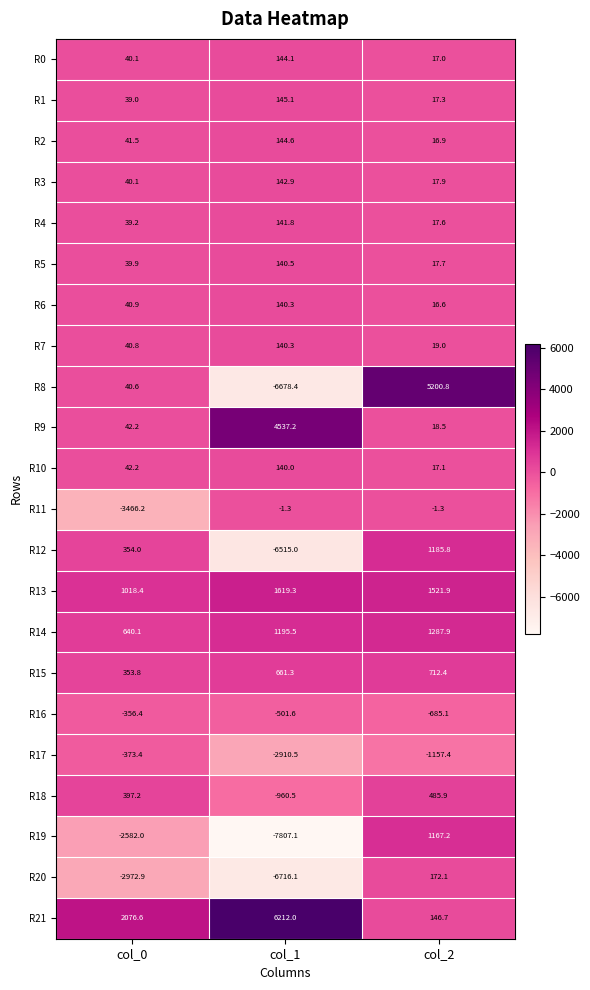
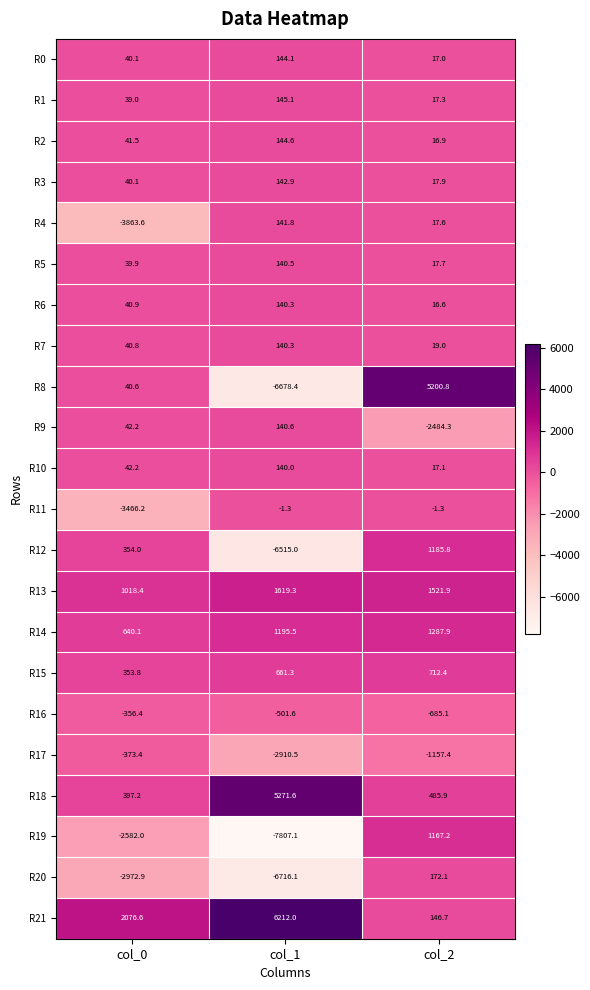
R4, col_0: 39.2 -> -3863.6
R9, col_1: 4537.2 -> 140.6
R9, col_2: 18.5 -> -2484.3
R18, col_1: -960.5 -> 5271.6
